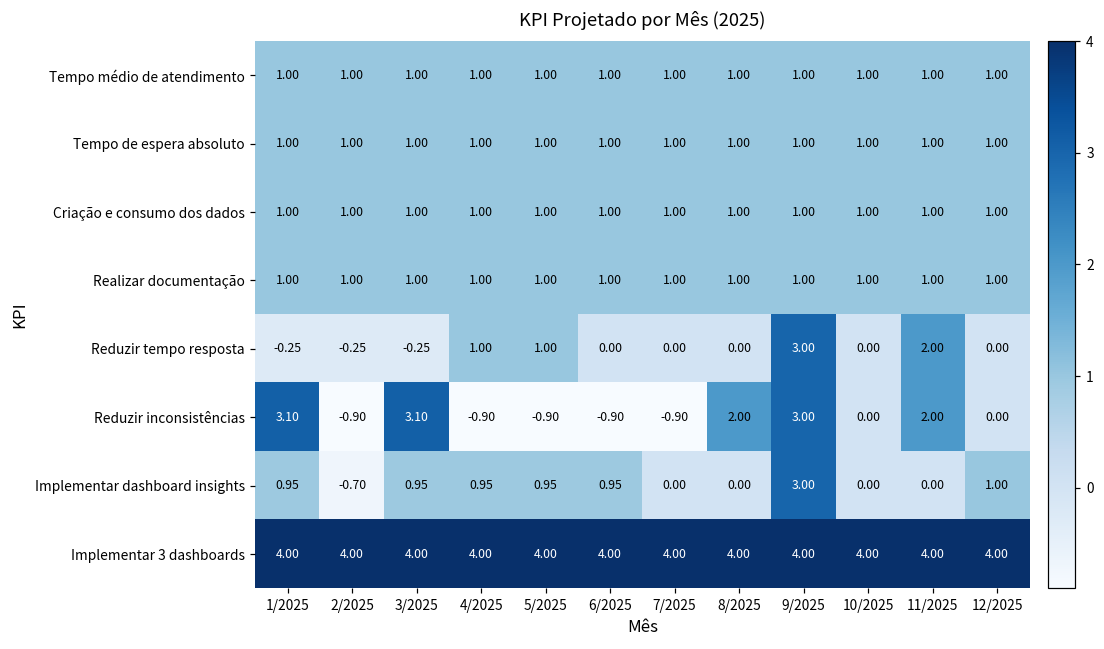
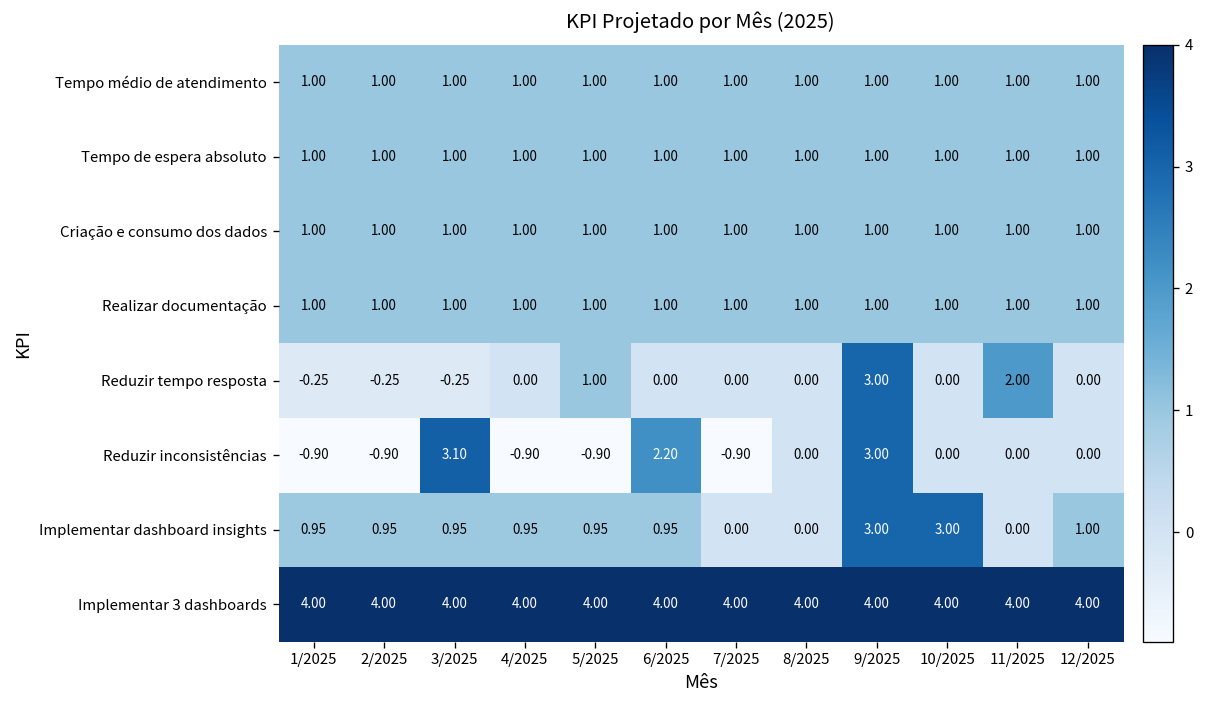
Reduzir tempo resposta, 4/2025: 1.00 -> 0.00
Reduzir inconsistências, 1/2025: 3.10 -> -0.90
Reduzir inconsistências, 6/2025: -0.90 -> 2.20
Reduzir inconsistências, 8/2025: 2.00 -> 0.00
Reduzir inconsistências, 11/2025: 2.00 -> 0.00
Implementar dashboard insights, 2/2025: -0.70 -> 0.95
Implementar dashboard insights, 10/2025: 0.00 -> 3.00
